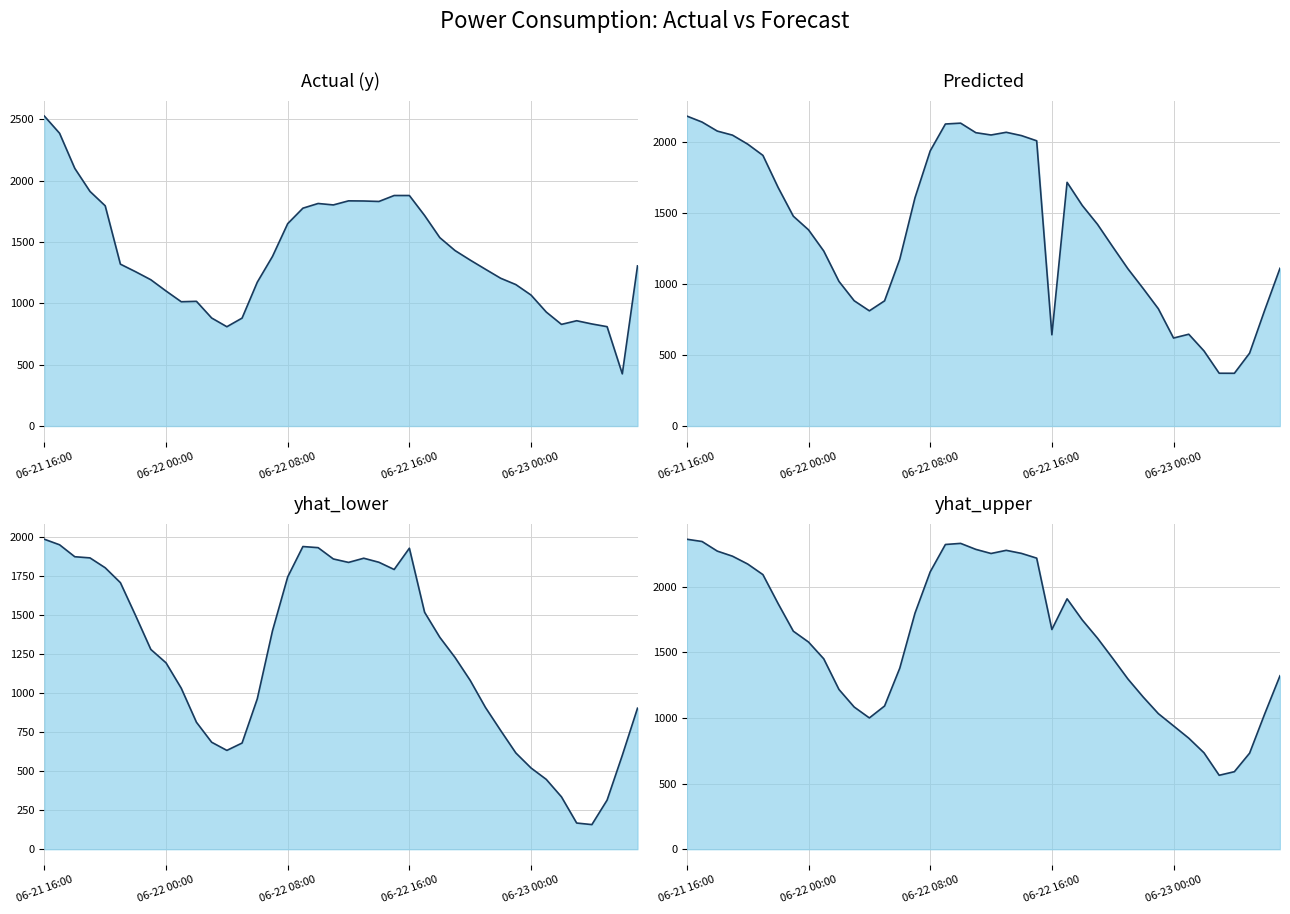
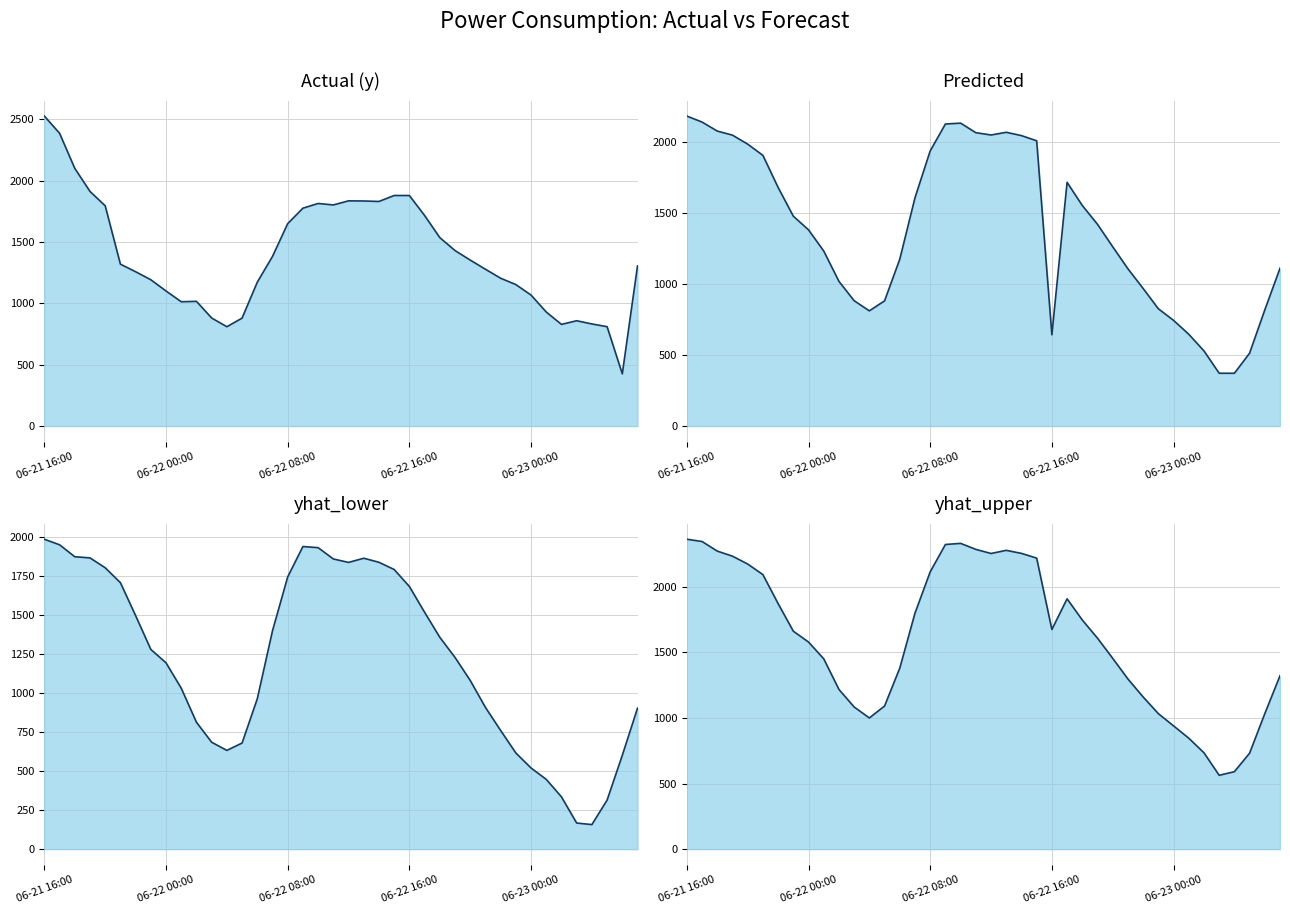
Predicted, 06-23 00:00: 620 -> 740
yhat_lower, 06-22 16:00: 1930 -> 1680
